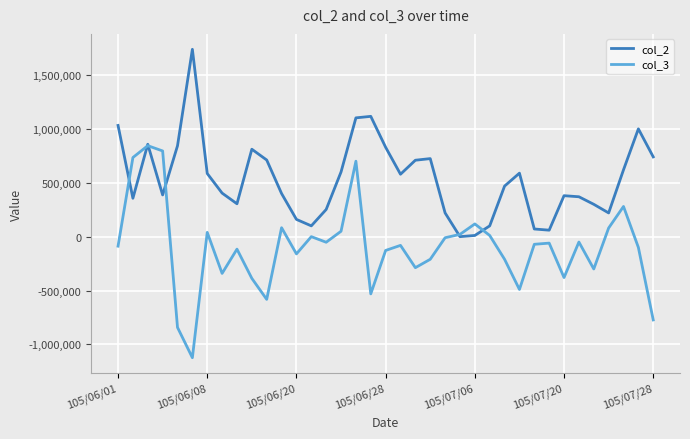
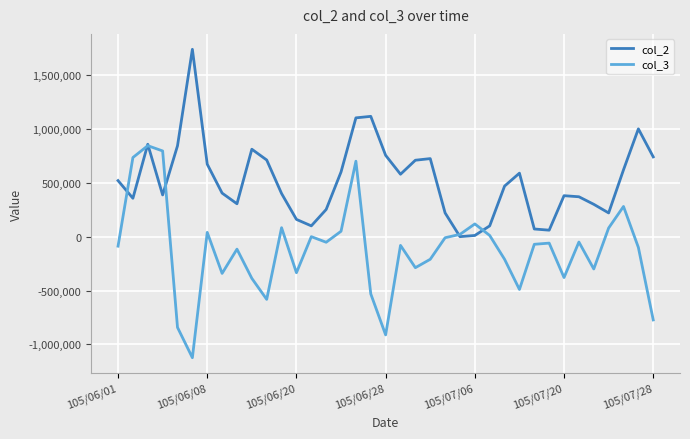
col_2, 105/06/01: 1,030,000 -> 520,000
col_2, 105/06/08: 590,000 -> 670,000
col_3, 105/06/20: -160,000 -> -330,000
col_2, 105/06/28: 830,000 -> 750,000
col_3, 105/06/28: -130,000 -> -910,000
